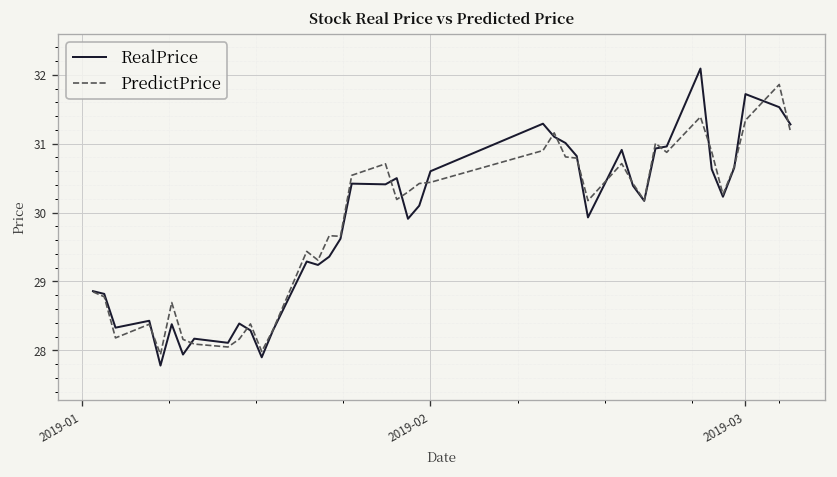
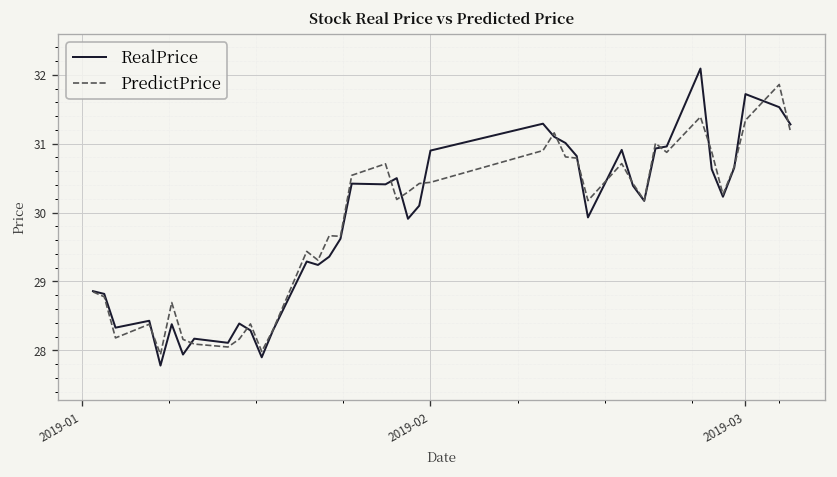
RealPrice, 2019-02: 30.6 -> 30.9
